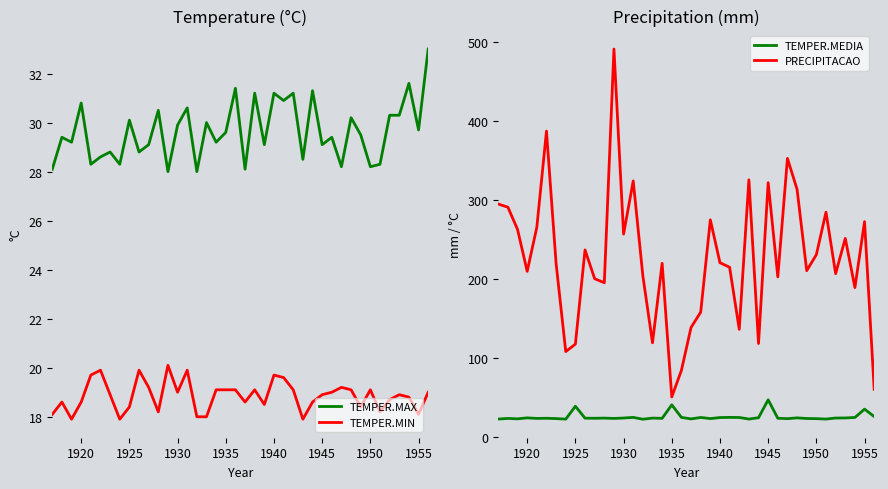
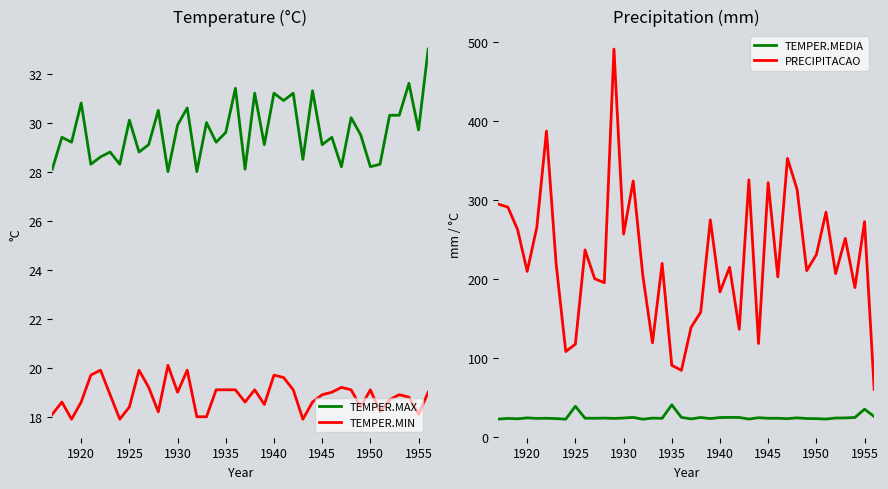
Precipitation (mm), PRECIPITACAO, 1935: 50 -> 90
Precipitation (mm), PRECIPITACAO, 1940: 220 -> 180
Precipitation (mm), TEMPER.MEDIA, 1945: 50 -> 20
